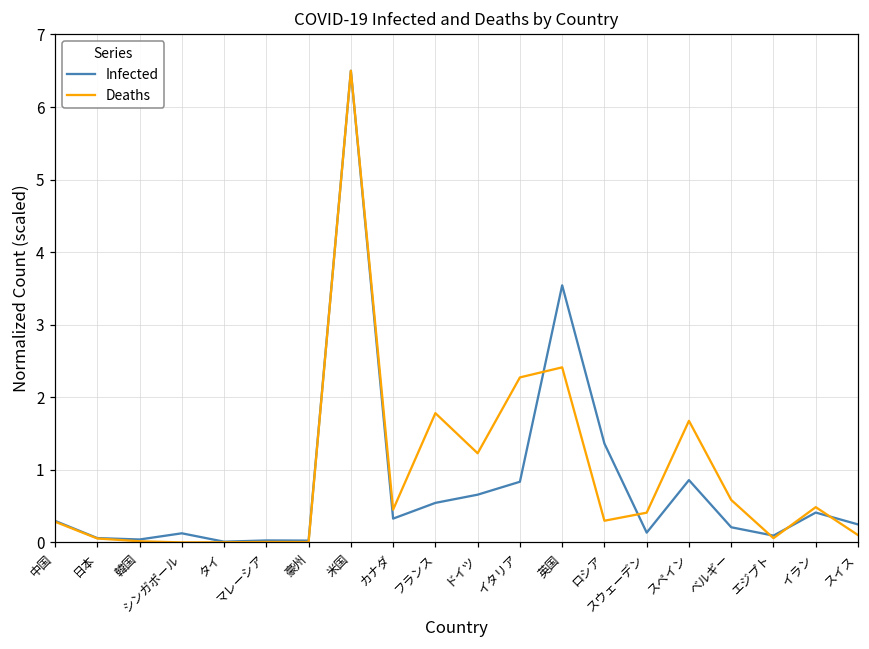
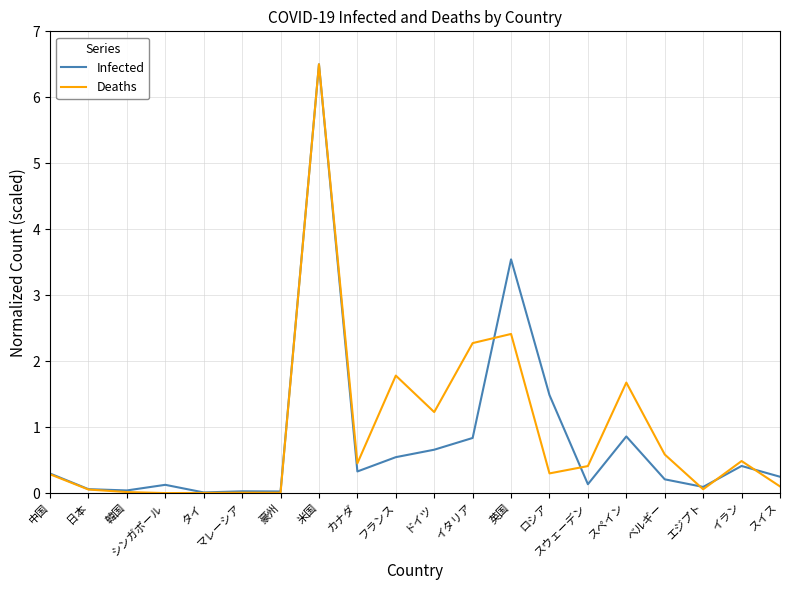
Infected, ロシア: 1.4 -> 1.5
